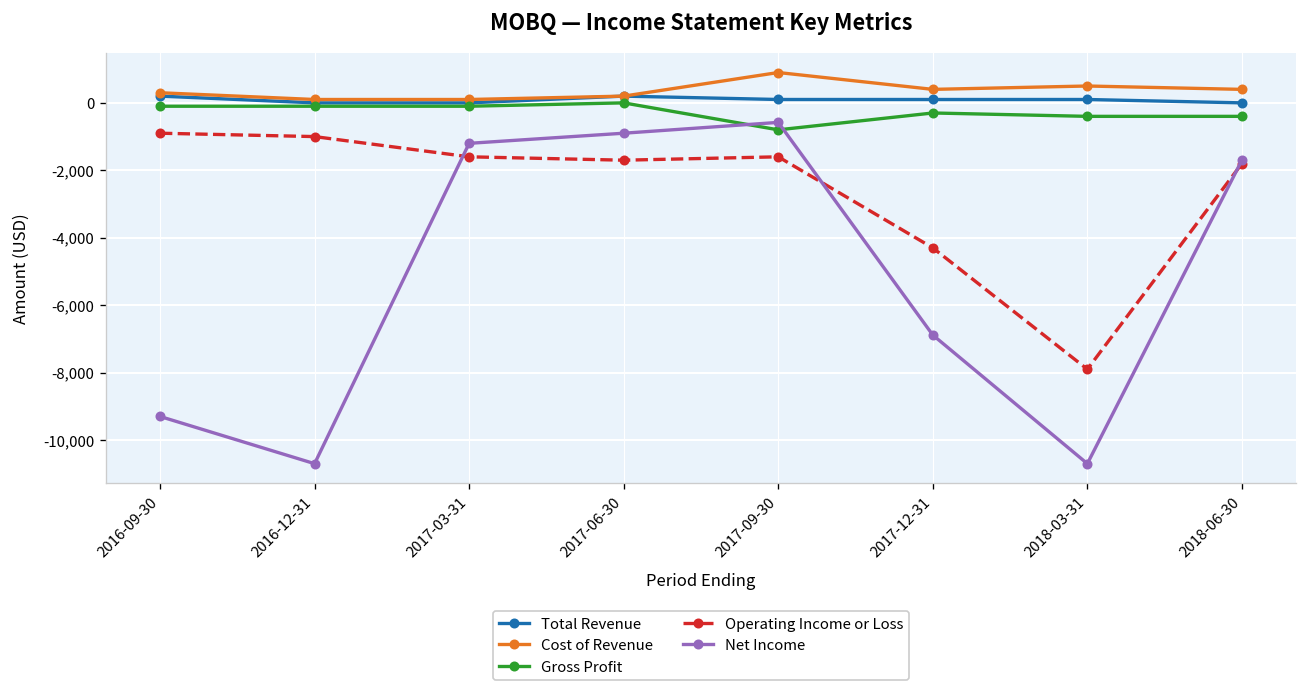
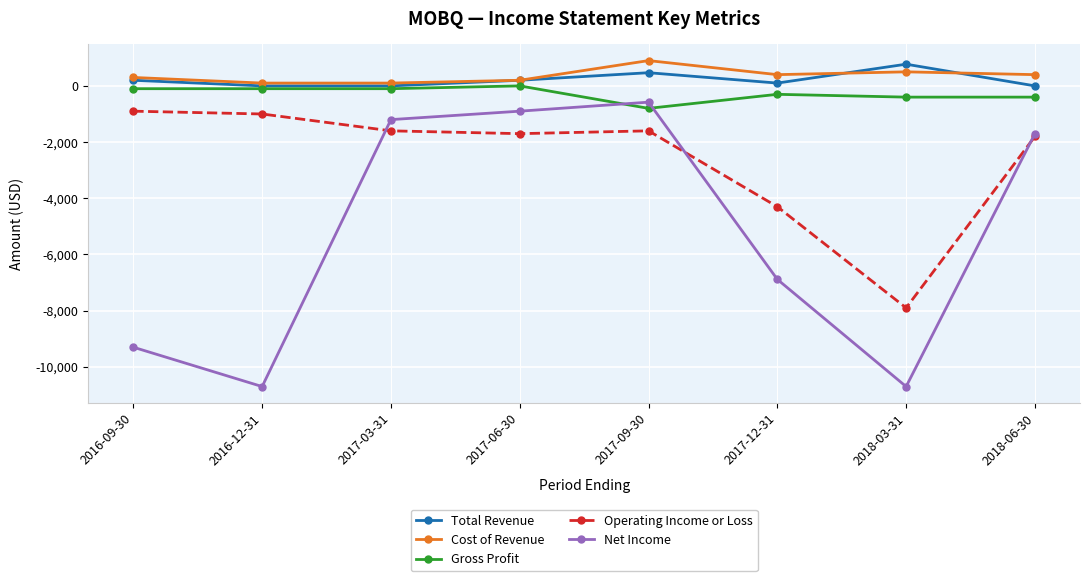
Total Revenue, 2017-09-30: 100 -> 500
Total Revenue, 2018-03-31: 100 -> 800
